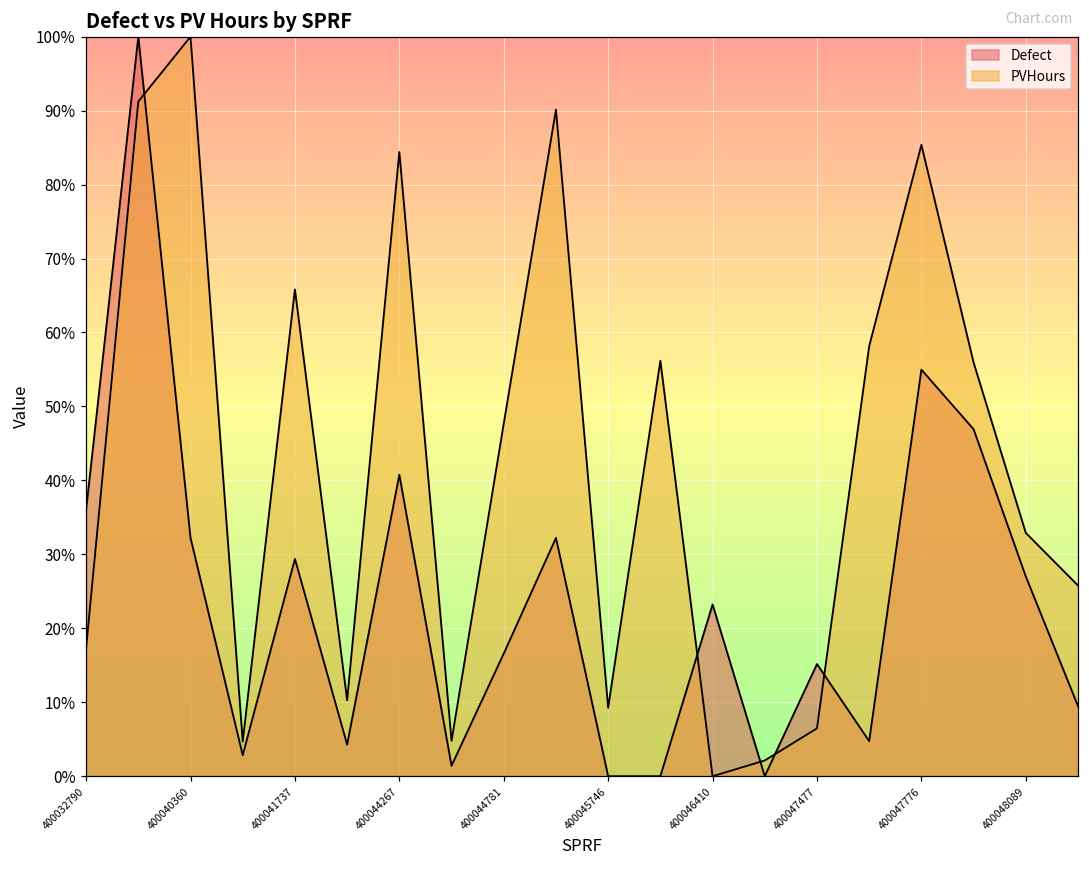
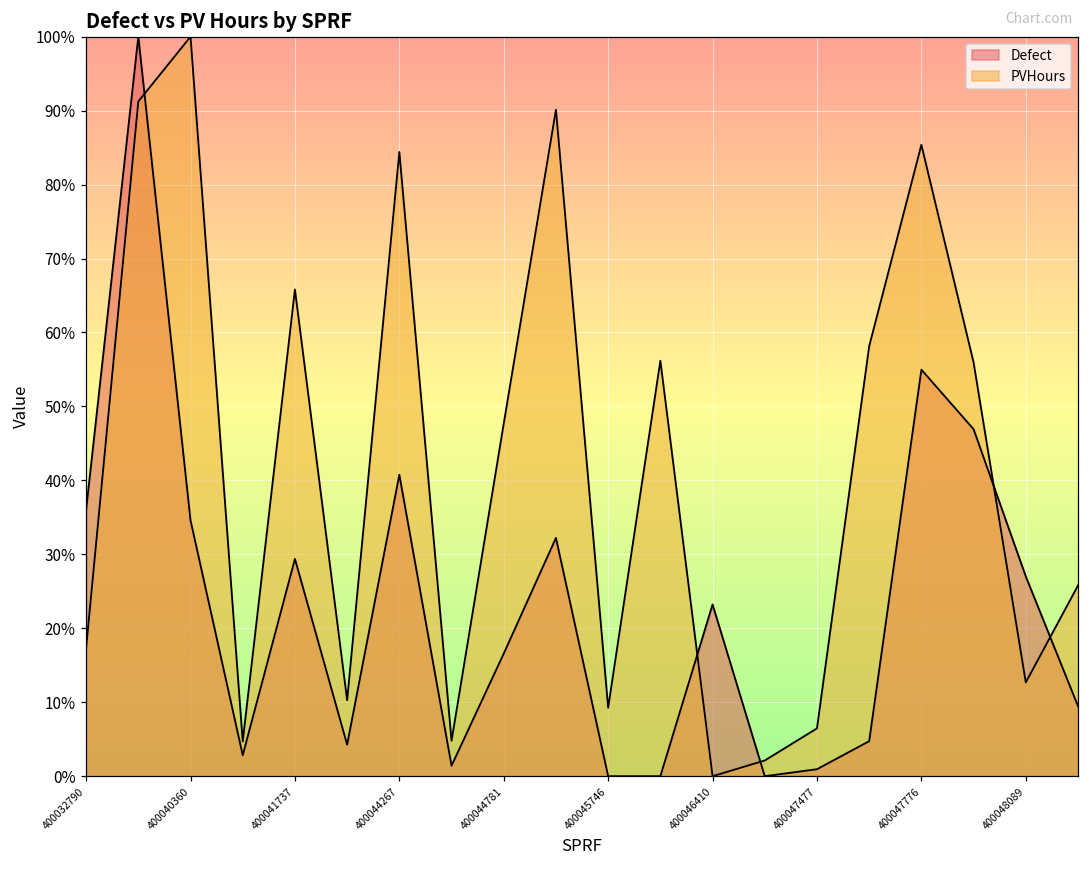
Defect, 400040360: 32% -> 35%
Defect, 400047477: 15% -> 1%
PVHours, 400048089: 33% -> 13%
